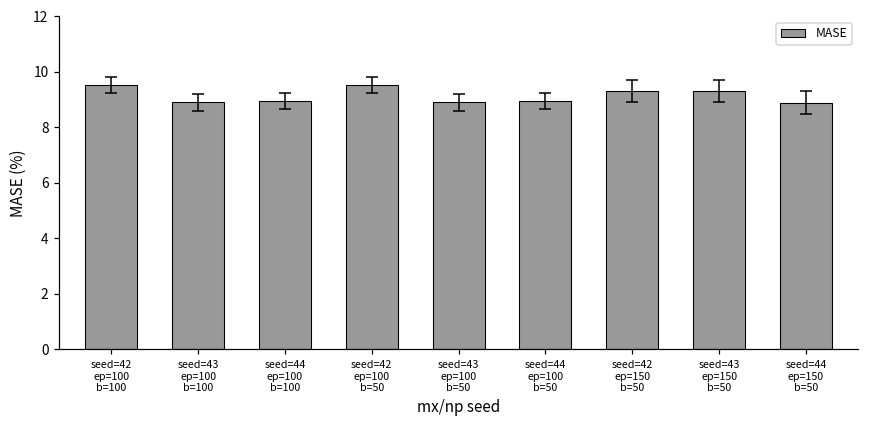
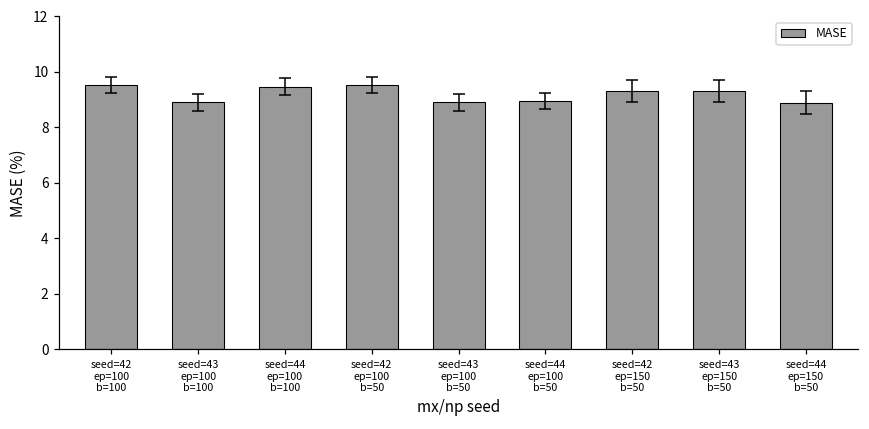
MASE, seed=44 ep=100 b=100: 8.9 -> 9.5
